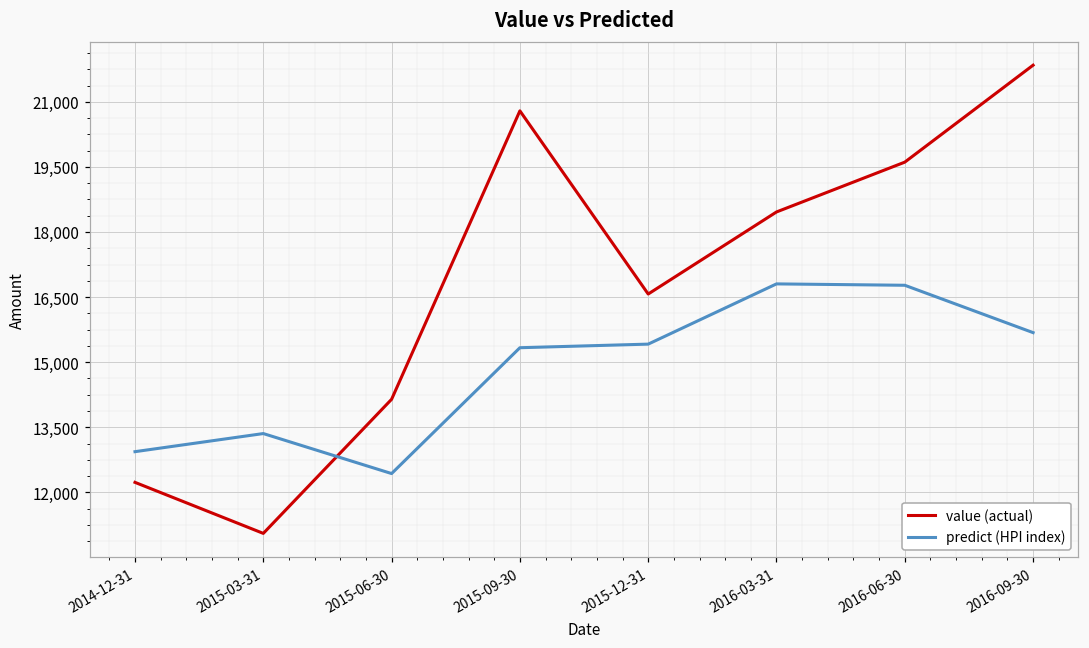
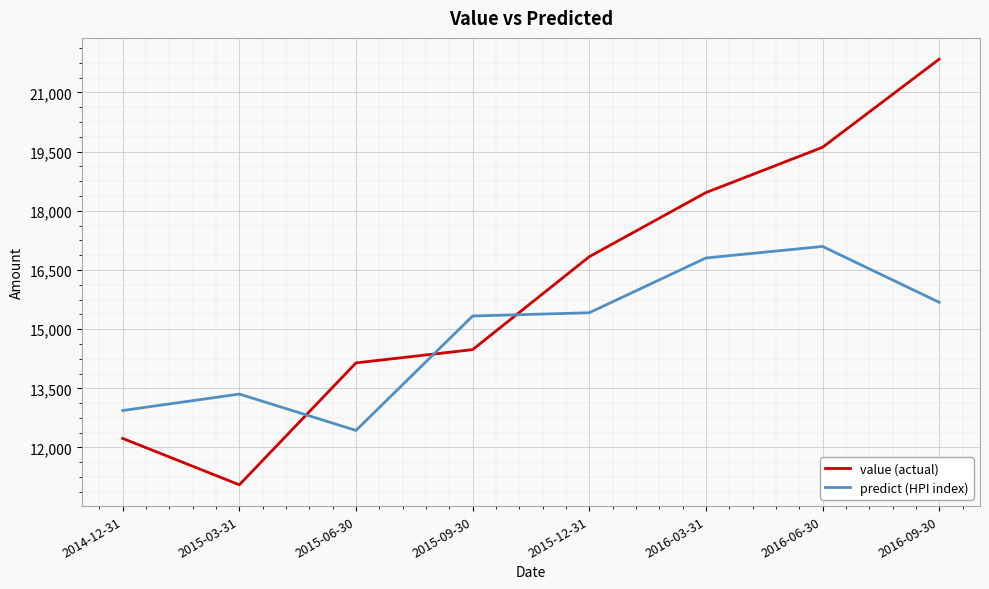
value (actual), 2015-09-30: 20,800 -> 14,500
value (actual), 2015-12-31: 16,600 -> 16,800
predict (HPI index), 2016-06-30: 16,800 -> 17,100
